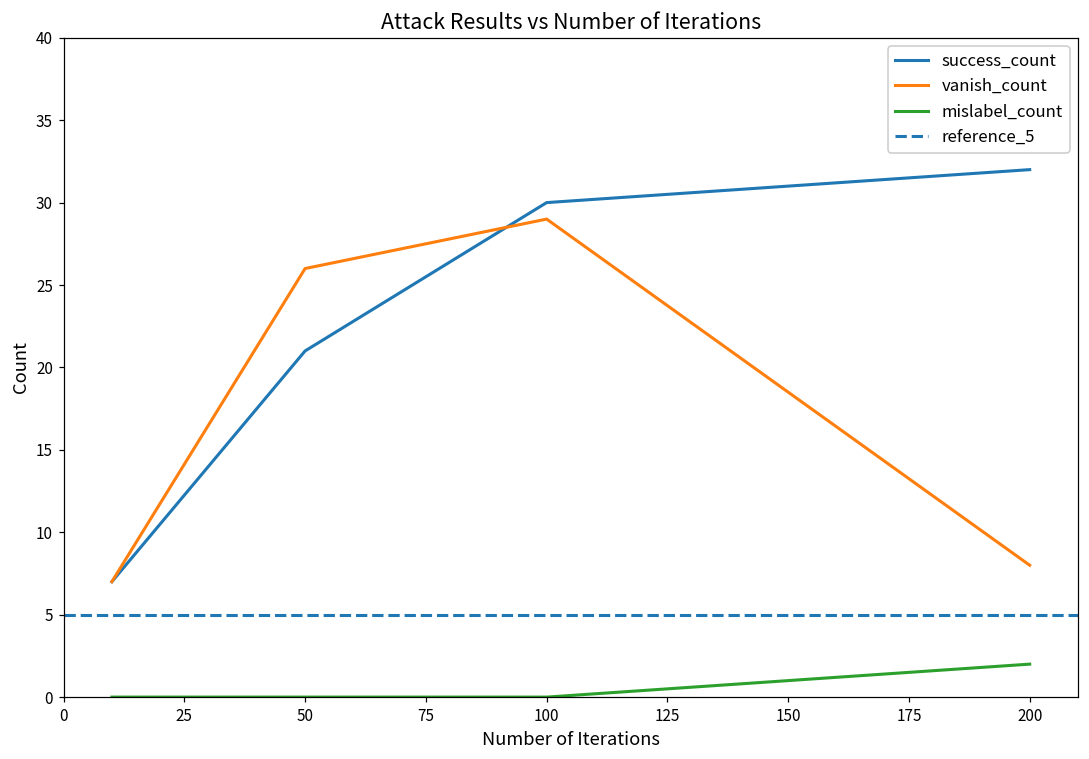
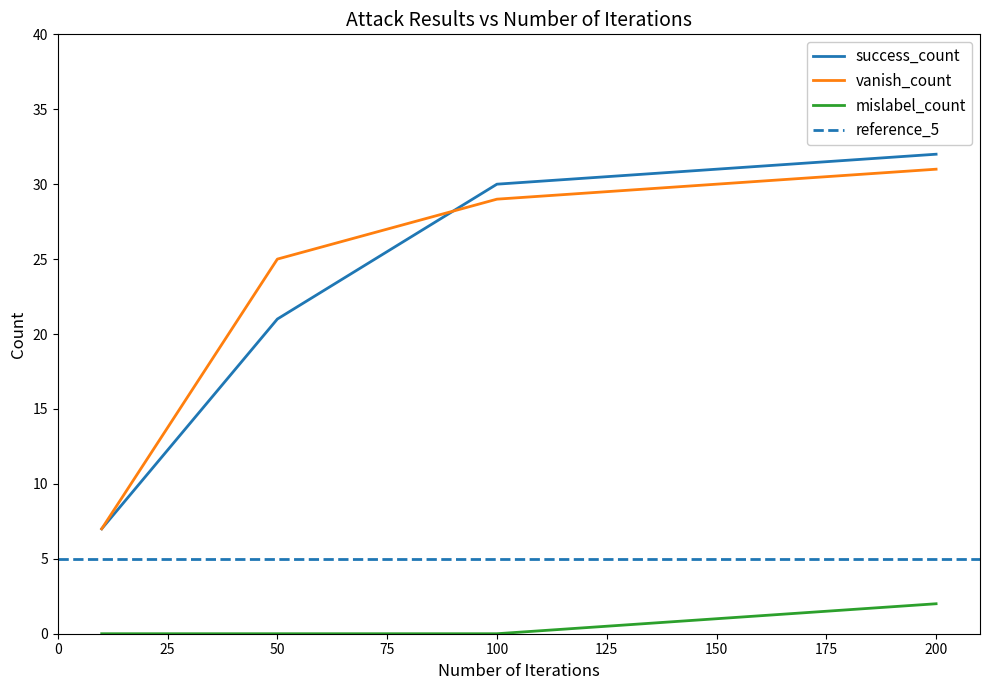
vanish_count, 50: 26 -> 25
vanish_count, 200: 8 -> 31
